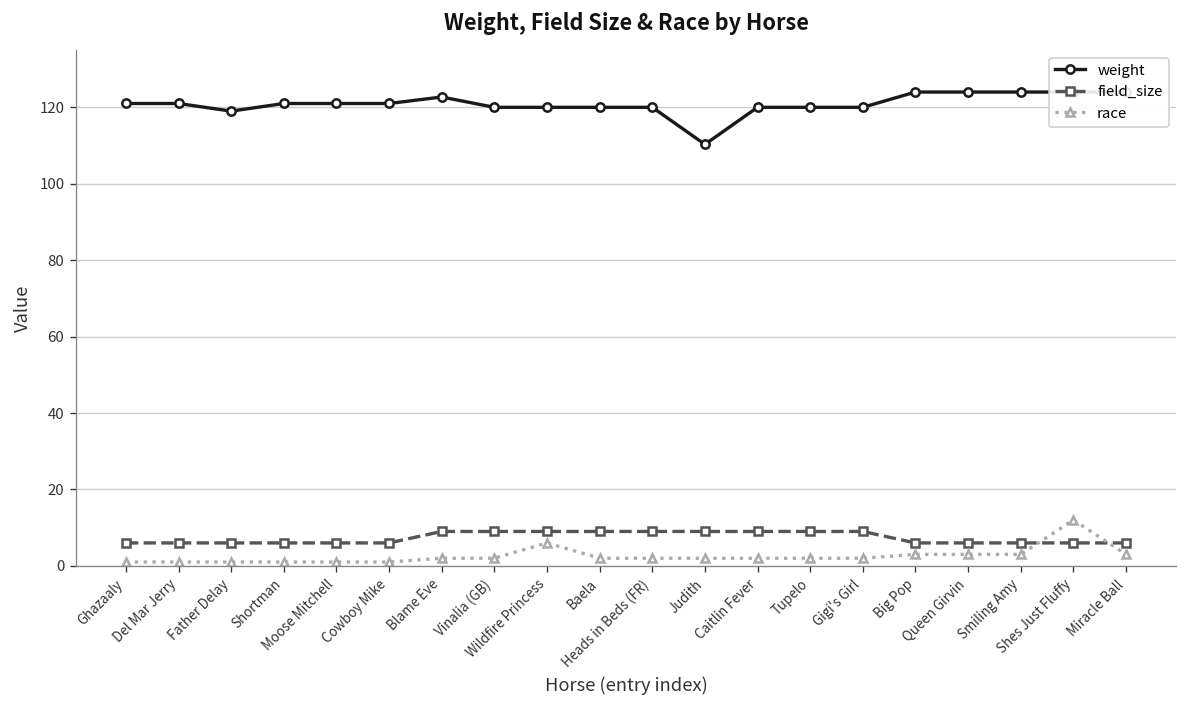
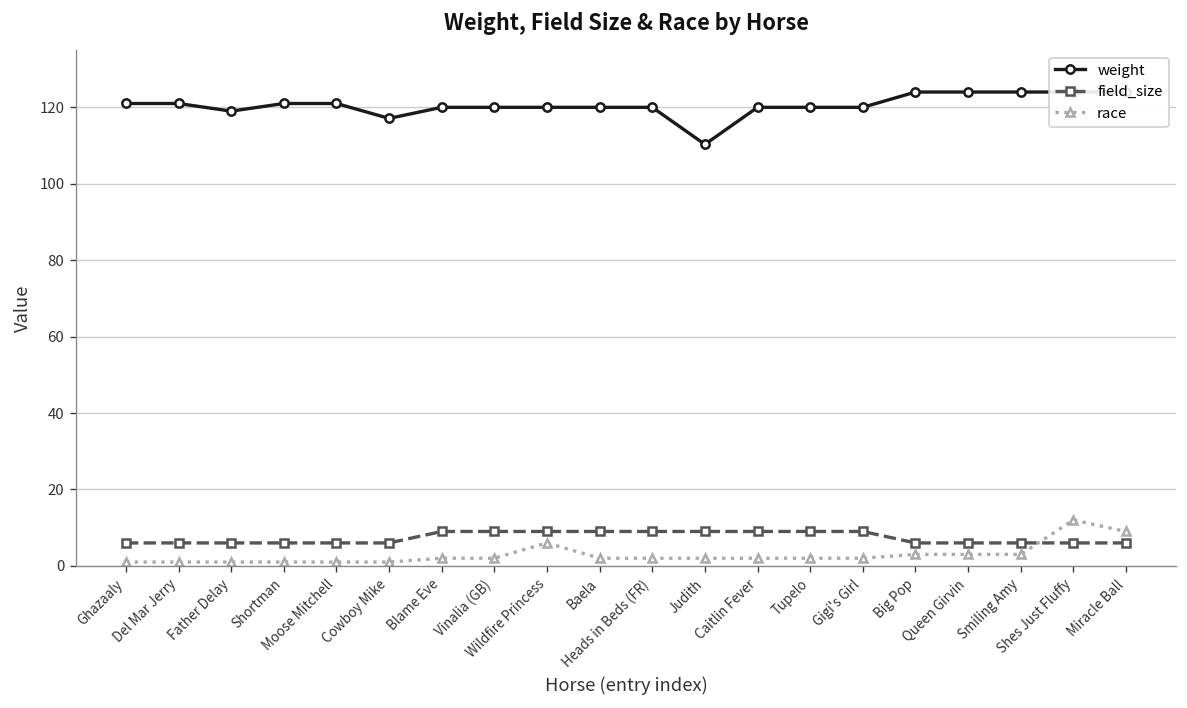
weight, Cowboy Mike: 121 -> 117
weight, Blame Eve: 123 -> 120
race, Miracle Ball: 3 -> 9
